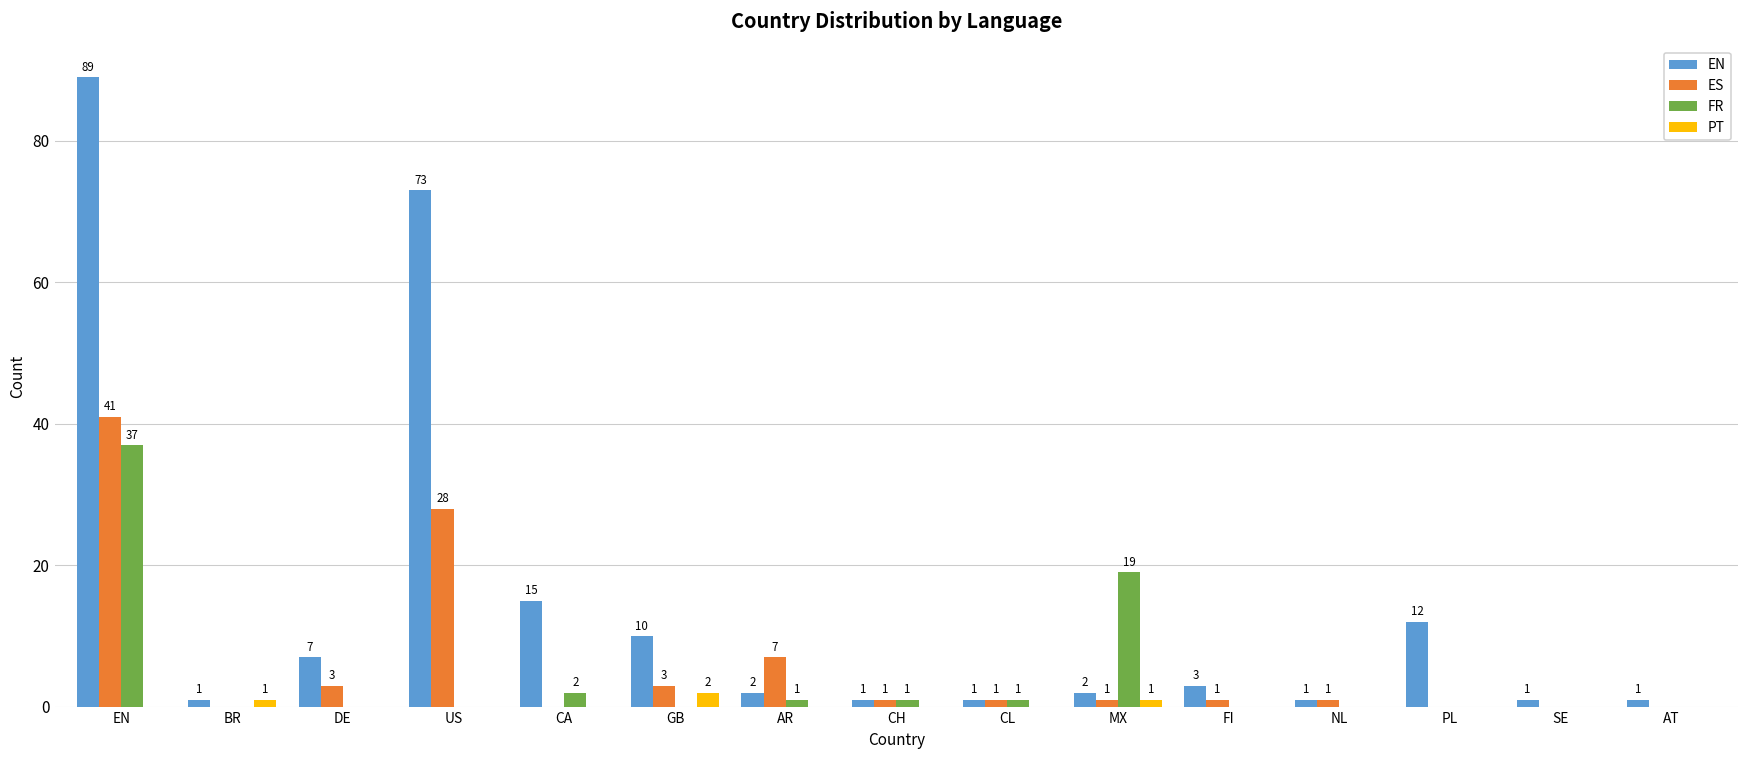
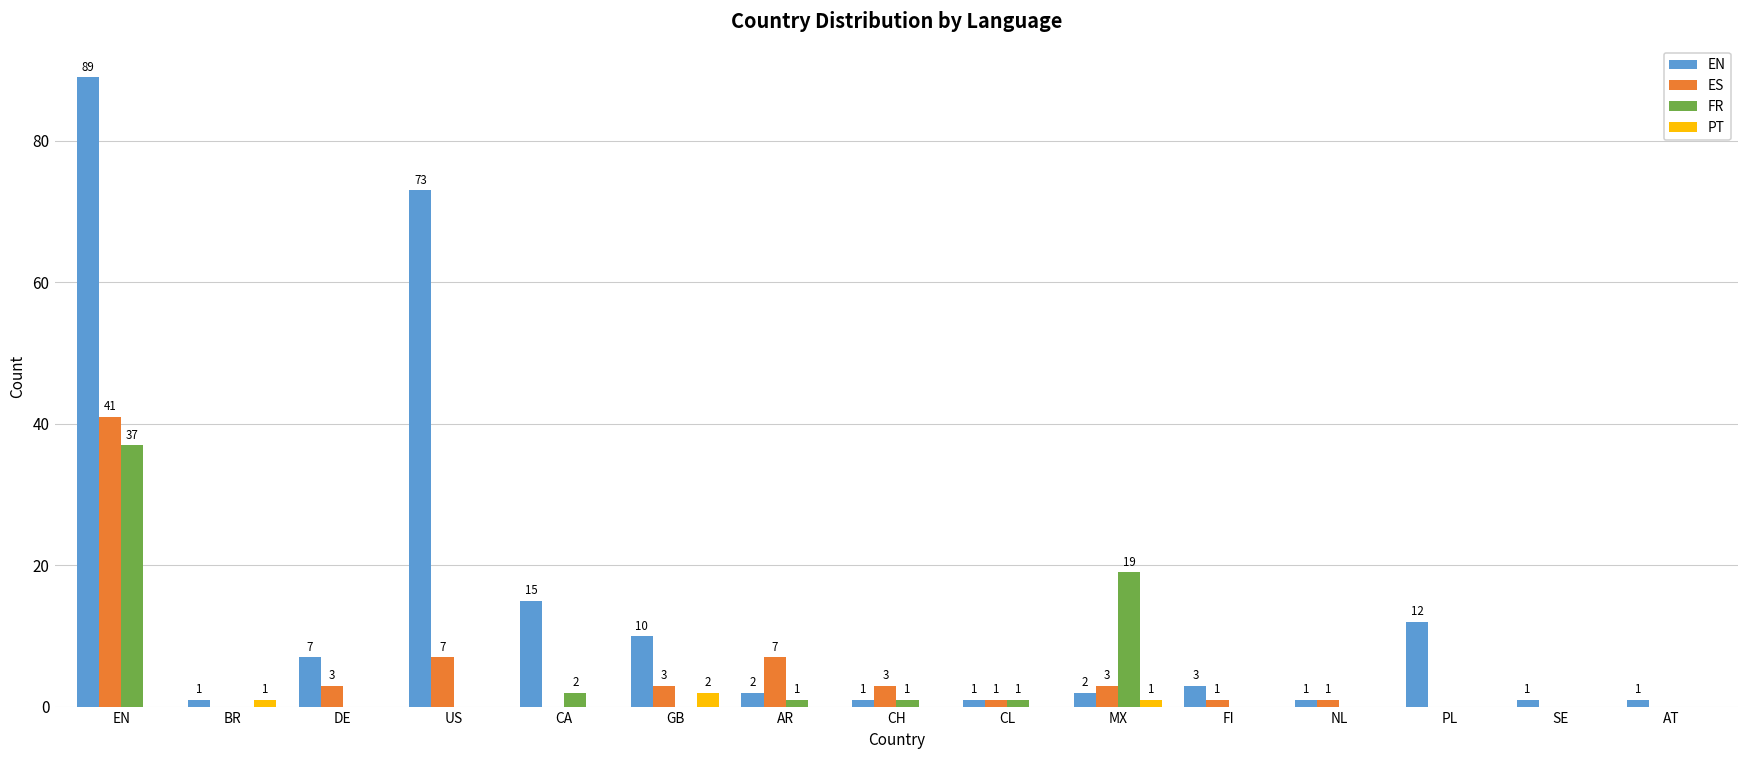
ES, US: 28 -> 7
ES, CH: 1 -> 3
ES, MX: 1 -> 3
